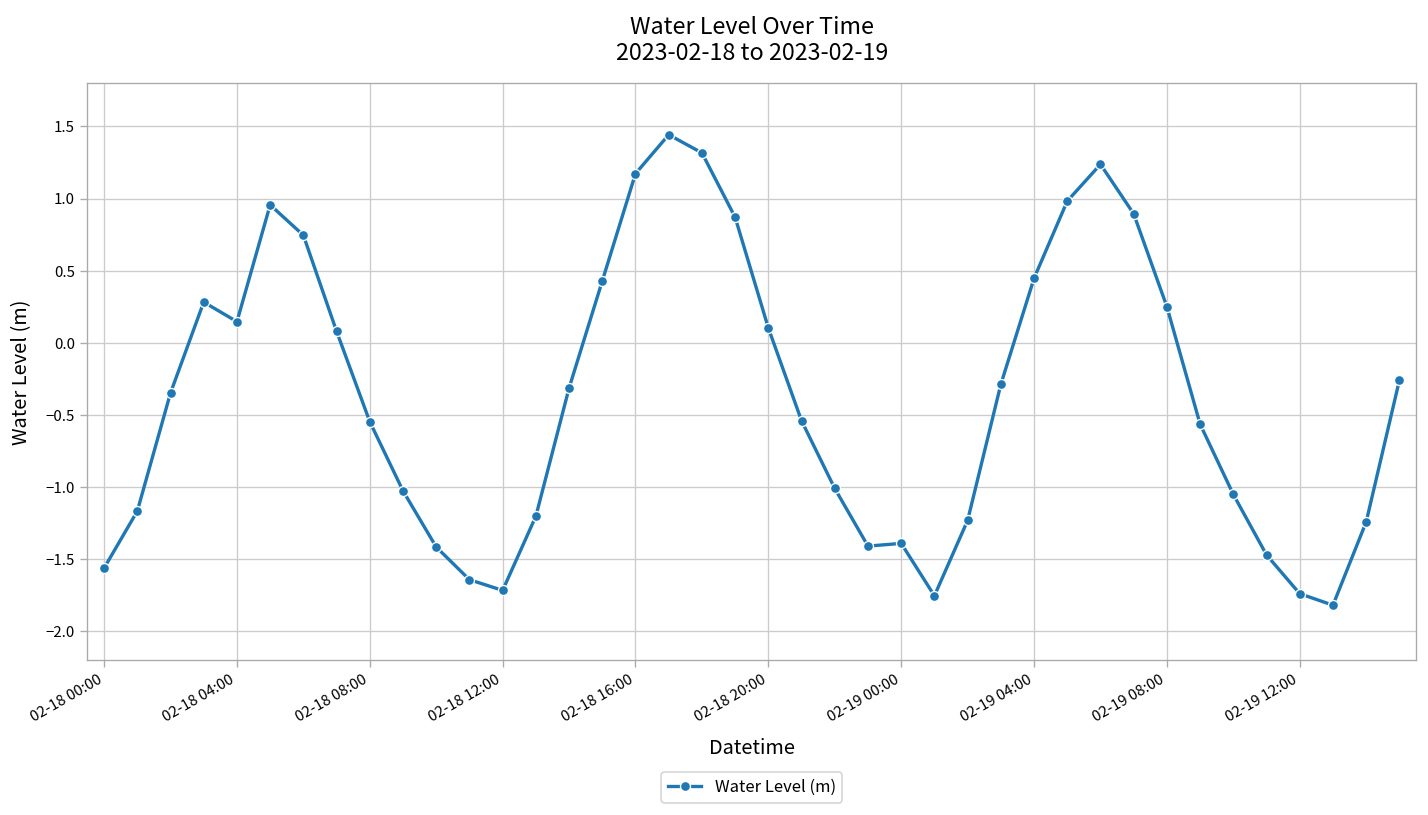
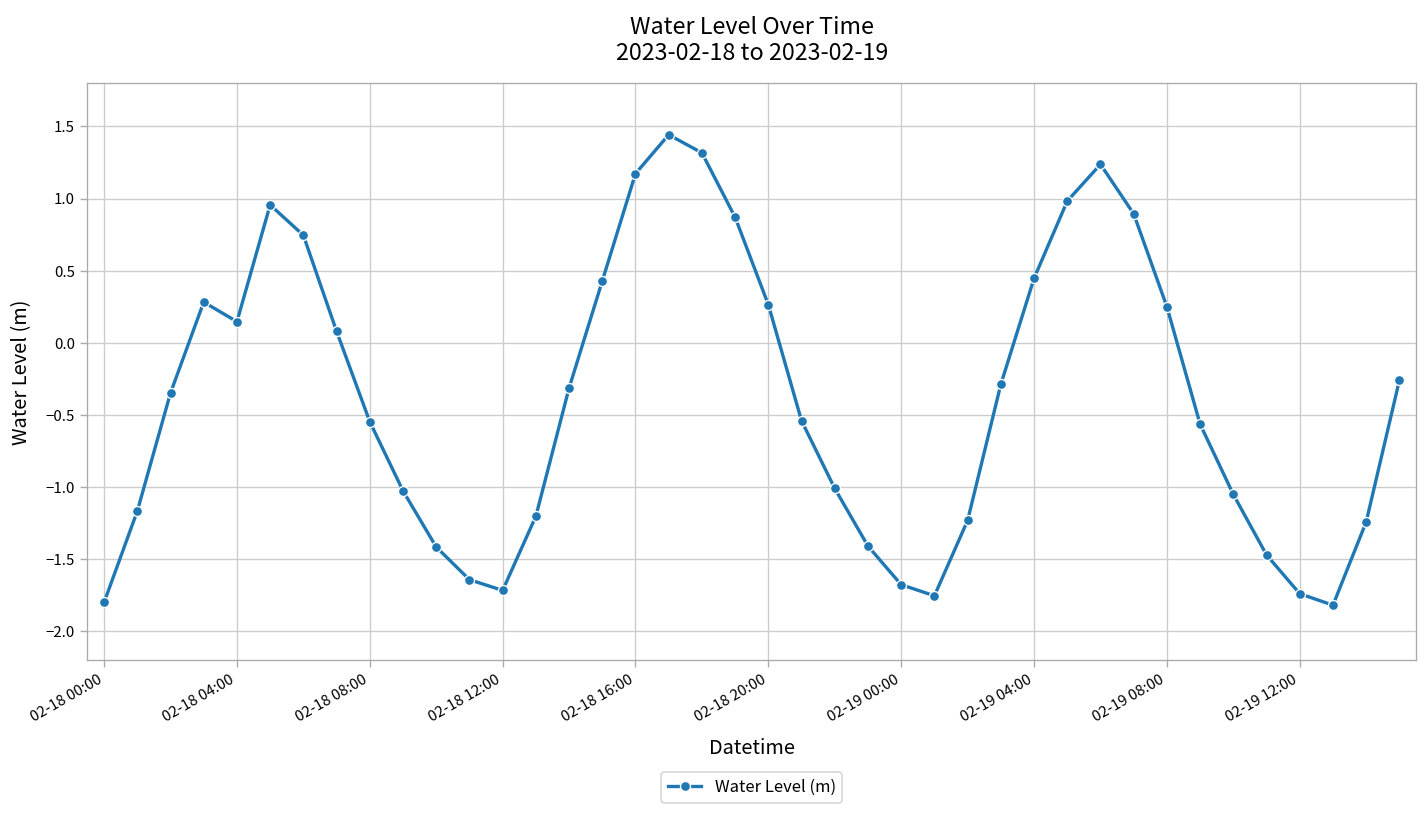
02-18 00:00: -1.56 -> -1.80
02-18 20:00: 0.10 -> 0.26
02-19 00:00: -1.39 -> -1.68
